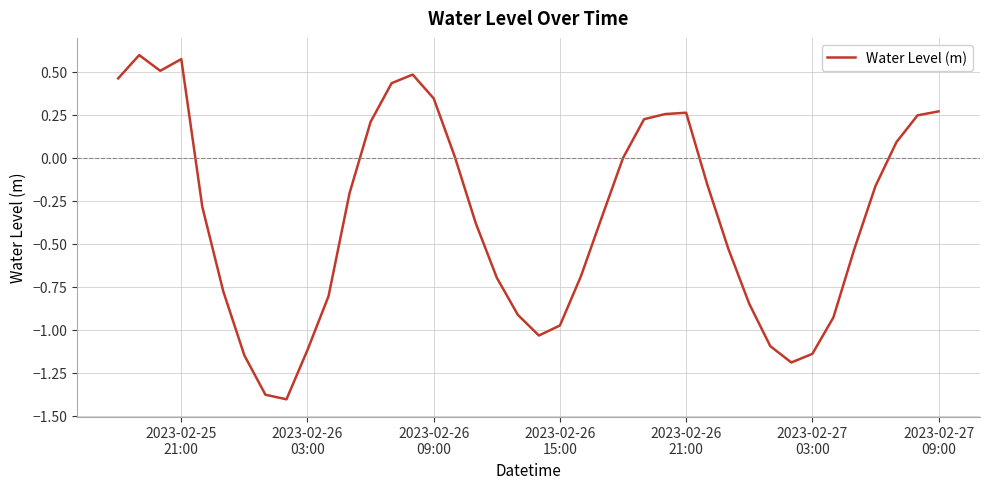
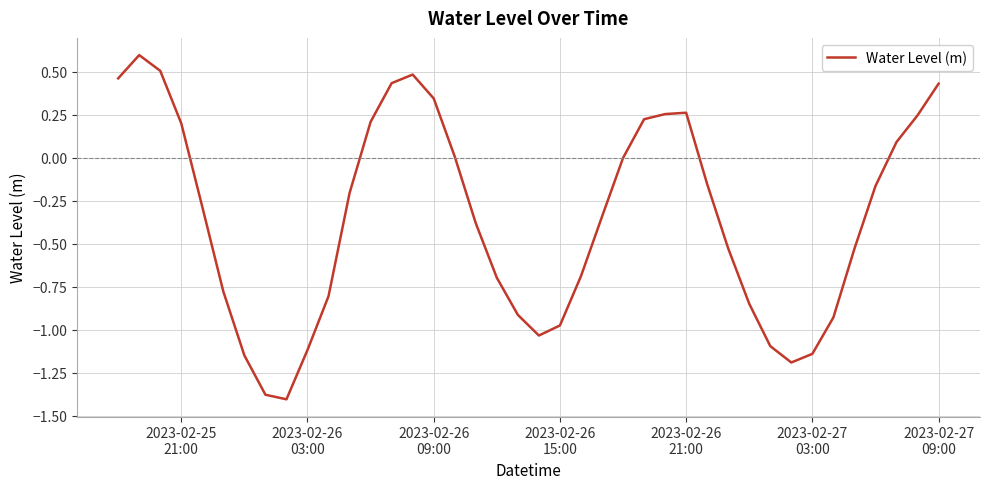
2023-02-25 21:00: 0.57 -> 0.20
2023-02-27 09:00: 0.27 -> 0.43
